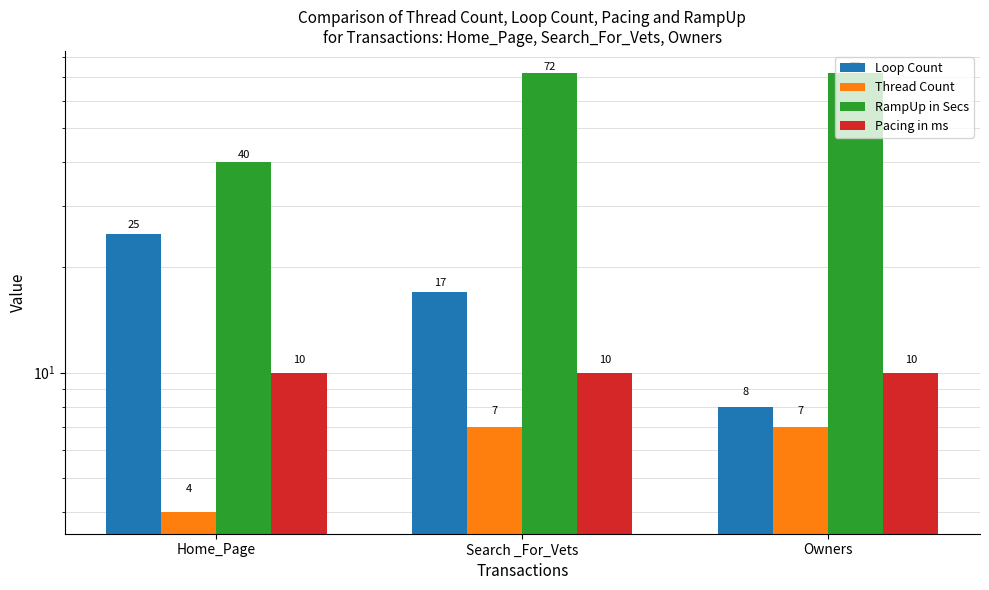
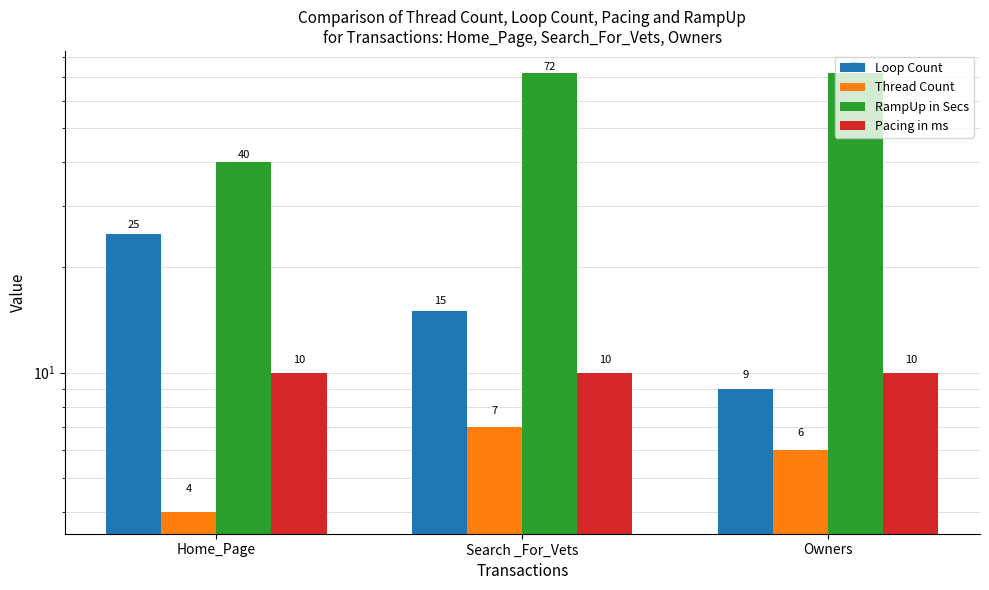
Loop Count, Search _For_Vets: 17 -> 15
Loop Count, Owners: 8 -> 9
Thread Count, Owners: 7 -> 6
